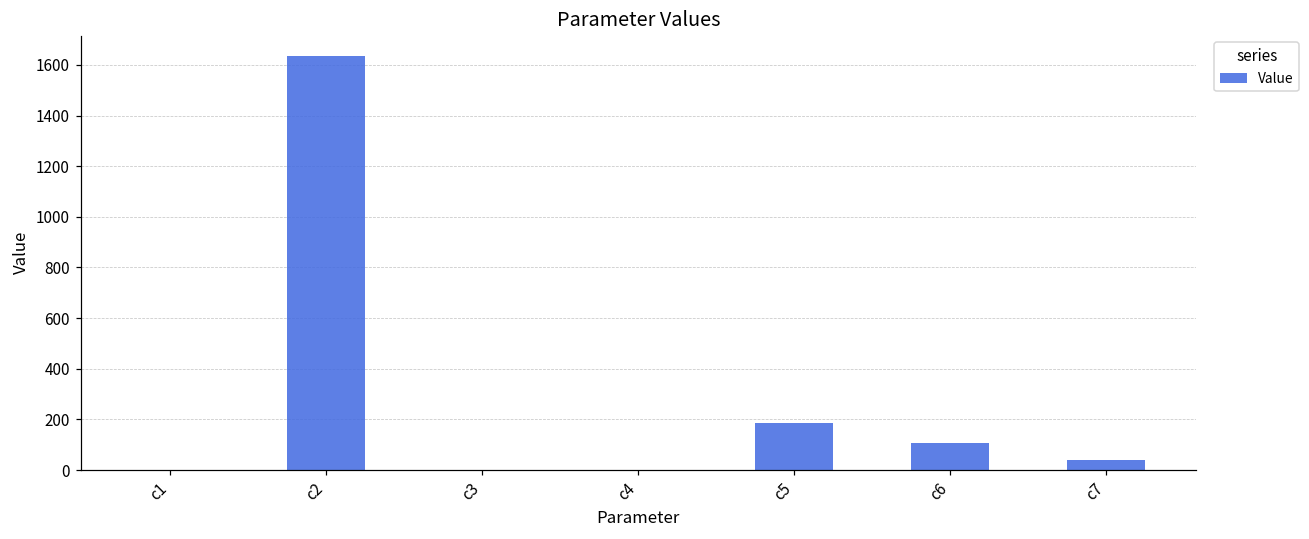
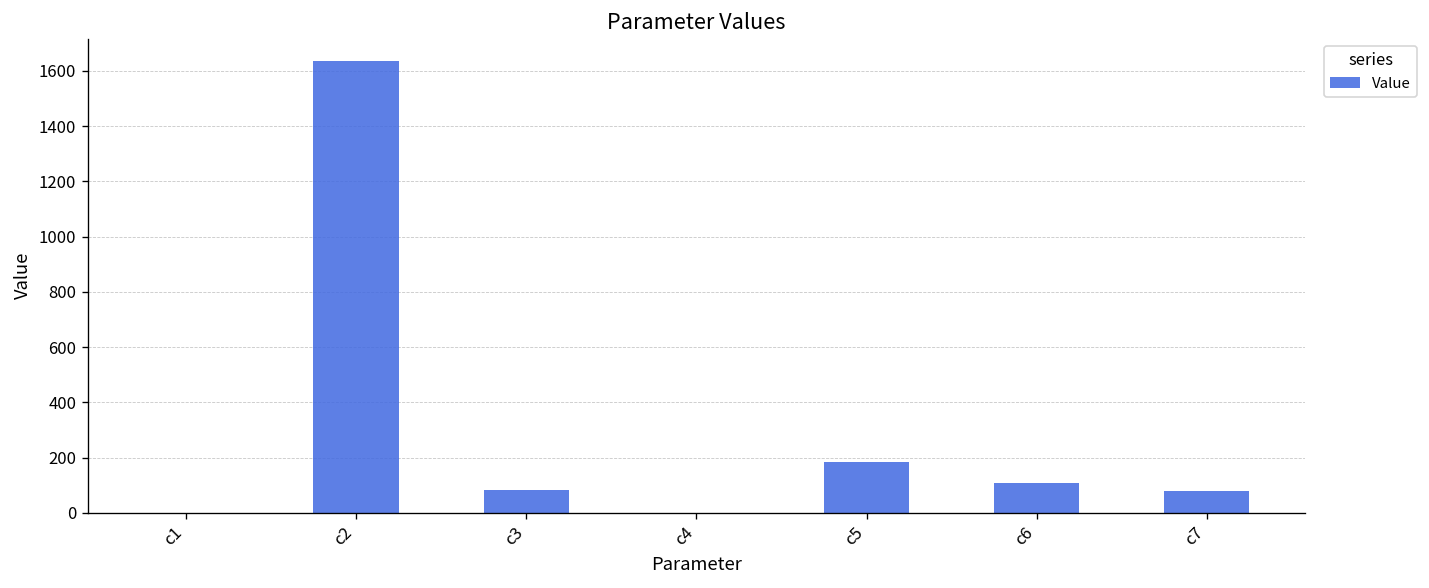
c3: 0 -> 80
c7: 40 -> 80
